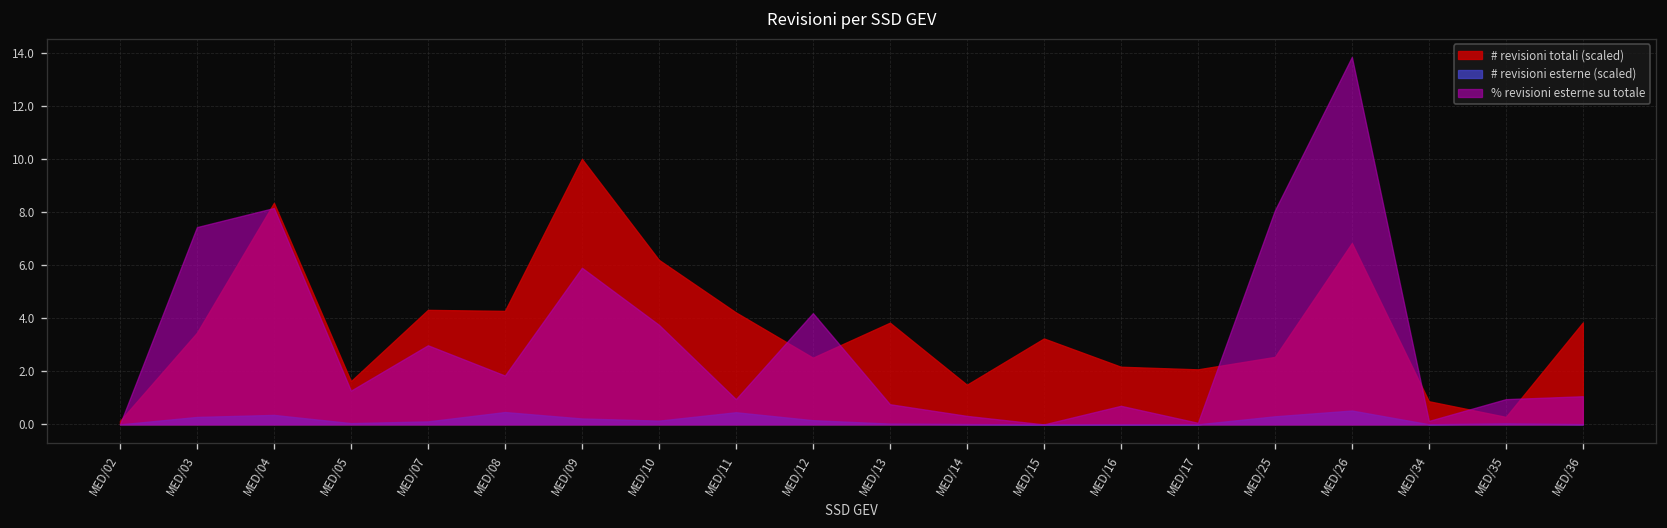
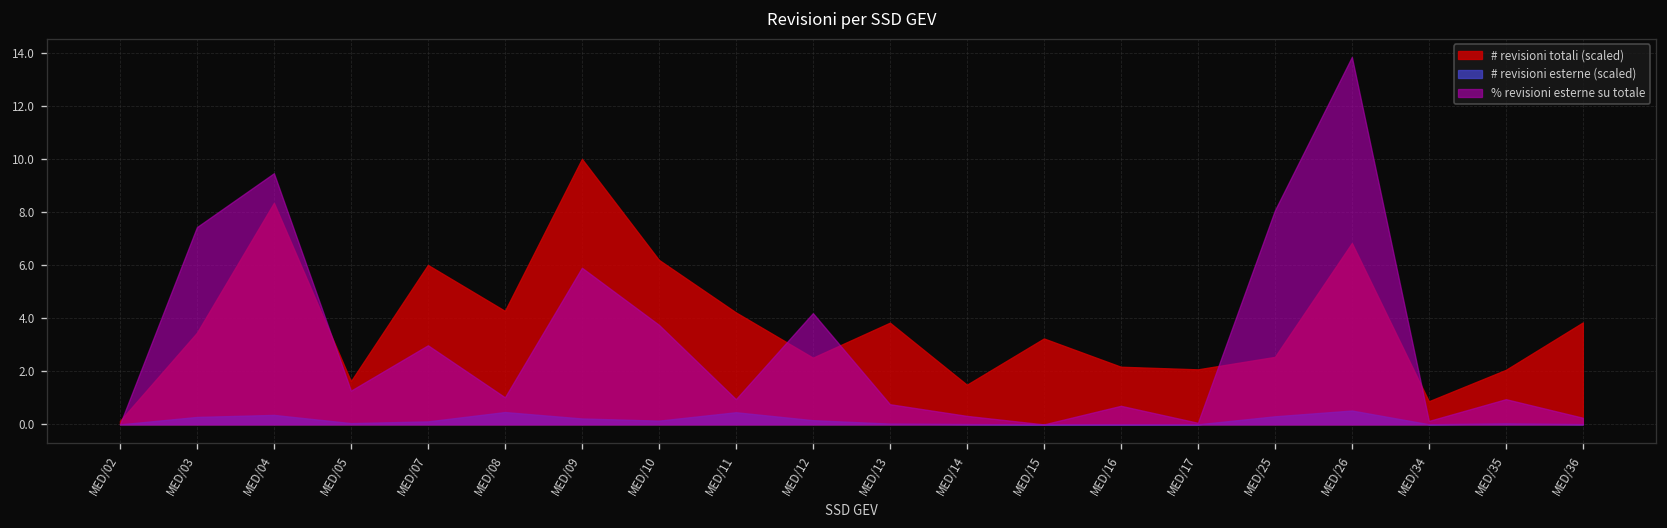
% revisioni esterne su totale, MED/04: 8.2 -> 9.5
# revisioni totali (scaled), MED/07: 4.3 -> 6.0
% revisioni esterne su totale, MED/08: 1.8 -> 1.0
# revisioni totali (scaled), MED/35: 0.3 -> 2.1
% revisioni esterne su totale, MED/36: 1.1 -> 0.3
